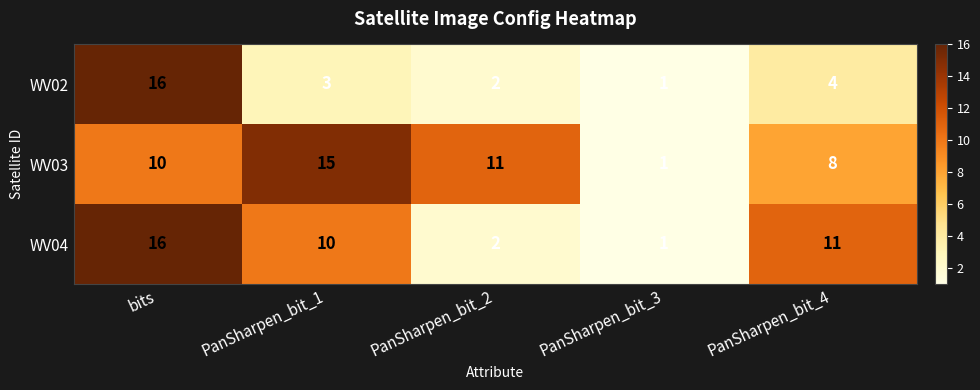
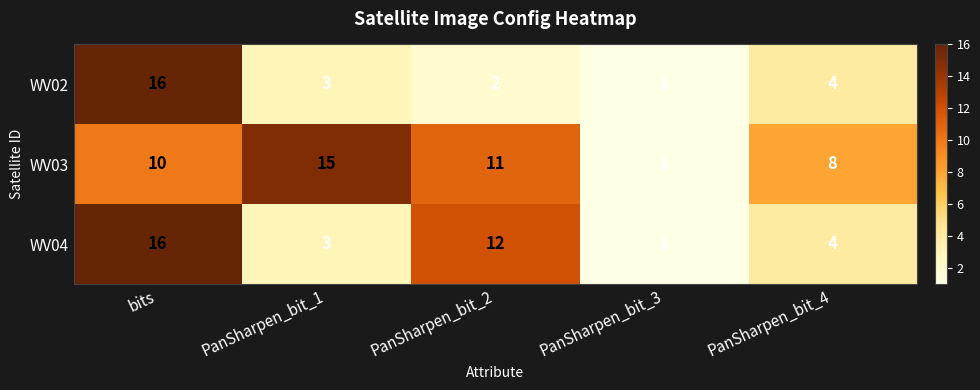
WV04, PanSharpen_bit_1: 10 -> 3
WV04, PanSharpen_bit_2: 2 -> 12
WV04, PanSharpen_bit_4: 11 -> 4
